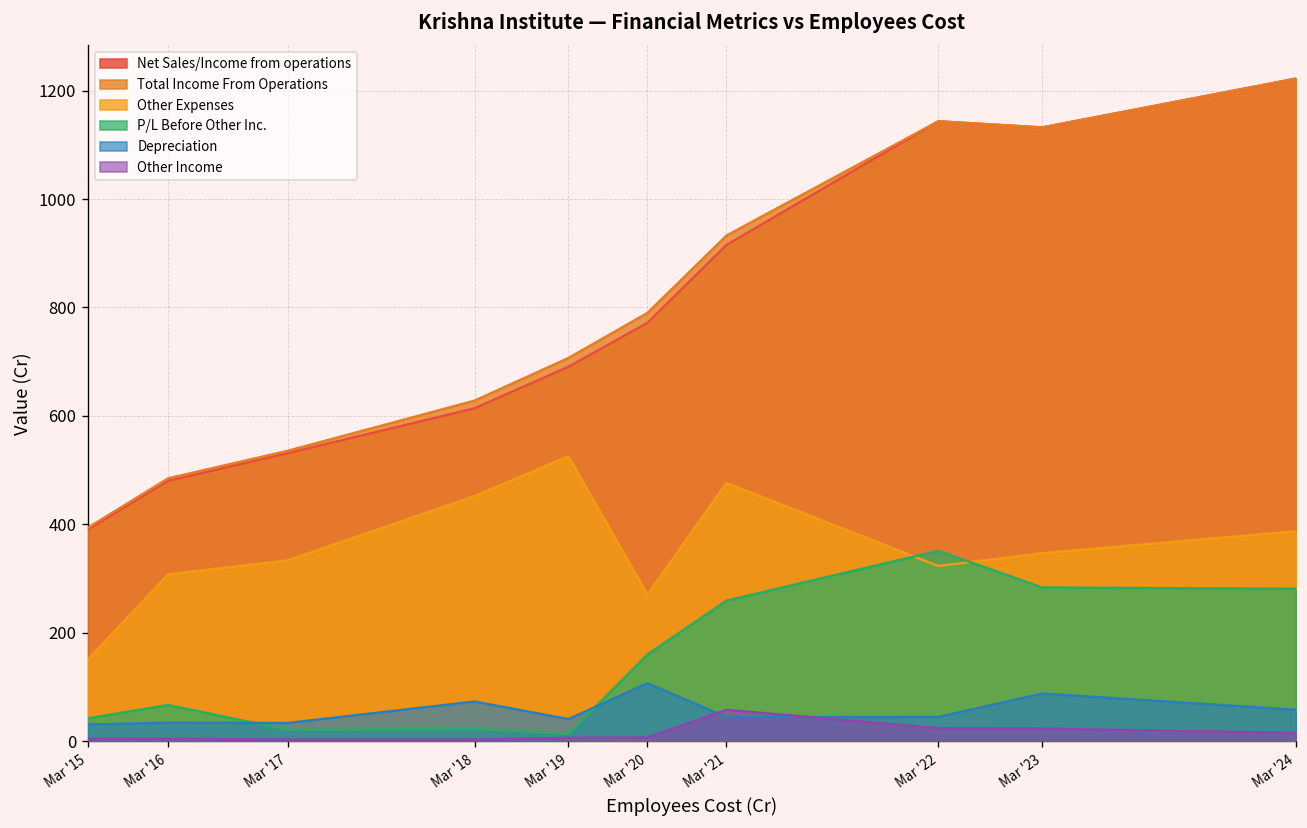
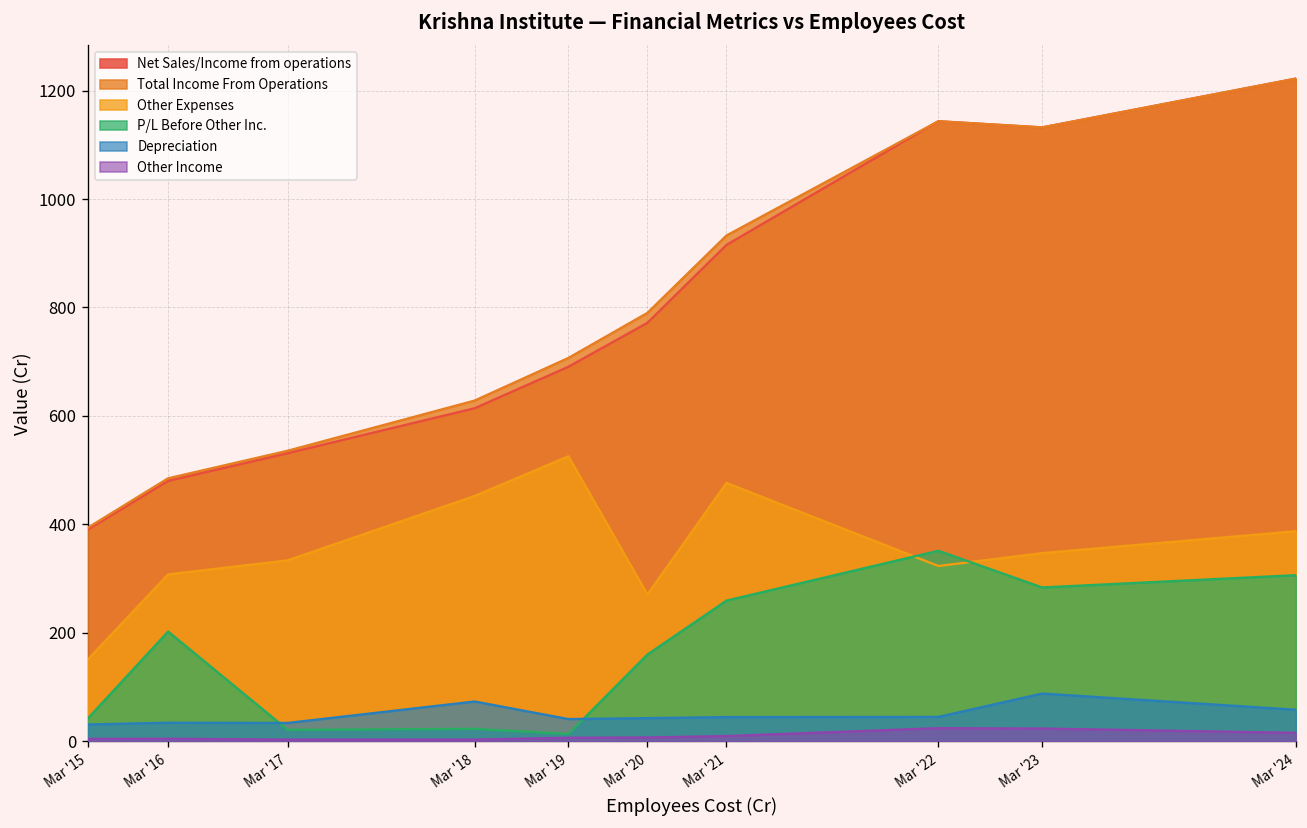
P/L Before Other Inc., Mar '16: 70 -> 200
Depreciation, Mar '20: 110 -> 40
Other Income, Mar '21: 60 -> 10
P/L Before Other Inc., Mar '24: 280 -> 310
